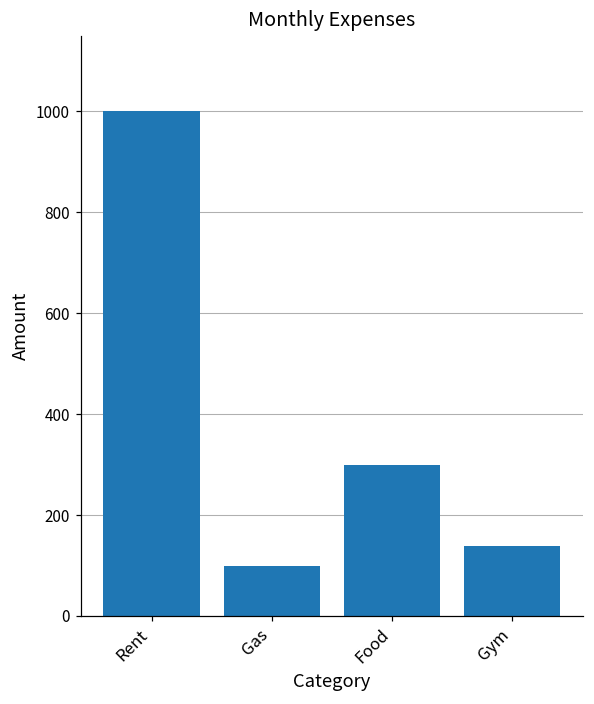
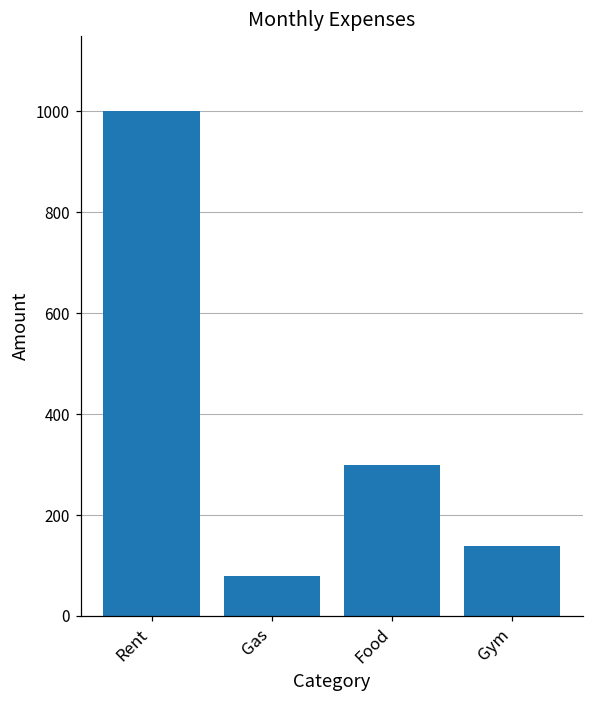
Gas: 100 -> 80
